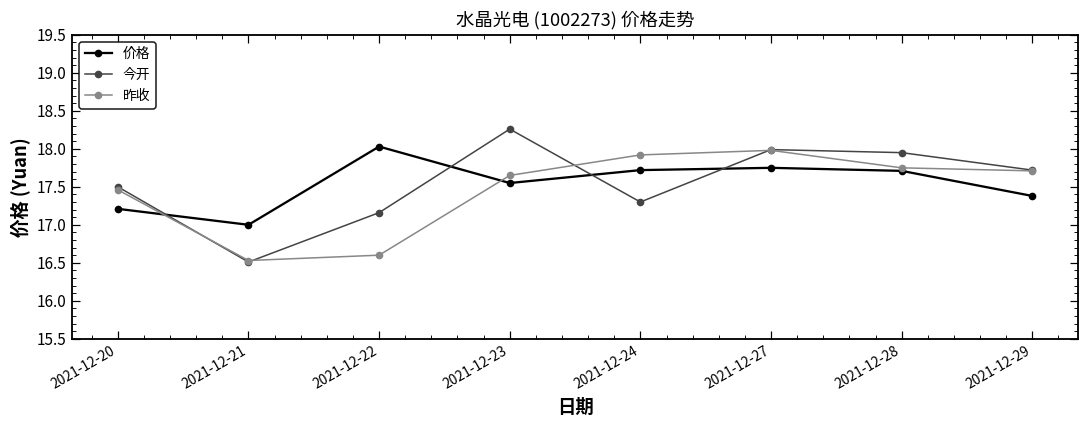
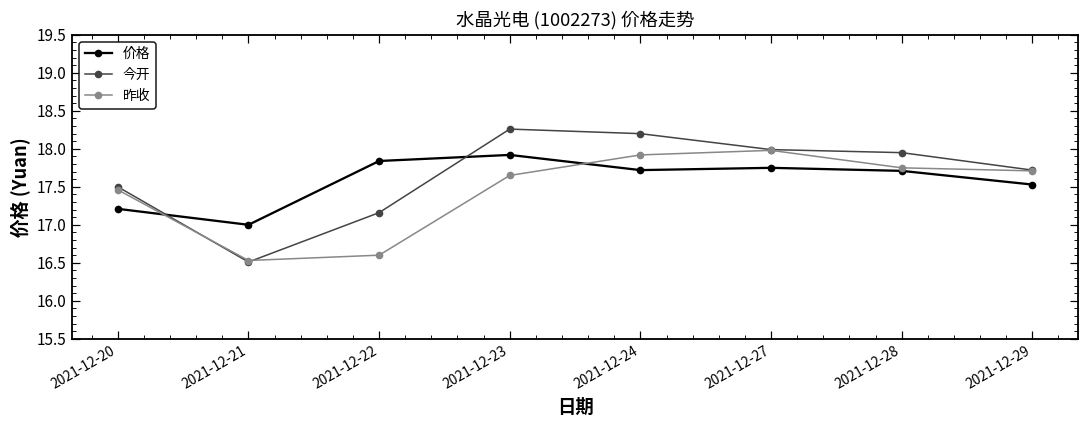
价格, 2021-12-22: 18.0 -> 17.8
价格, 2021-12-23: 17.6 -> 17.9
今开, 2021-12-24: 17.3 -> 18.2
价格, 2021-12-29: 17.4 -> 17.5
